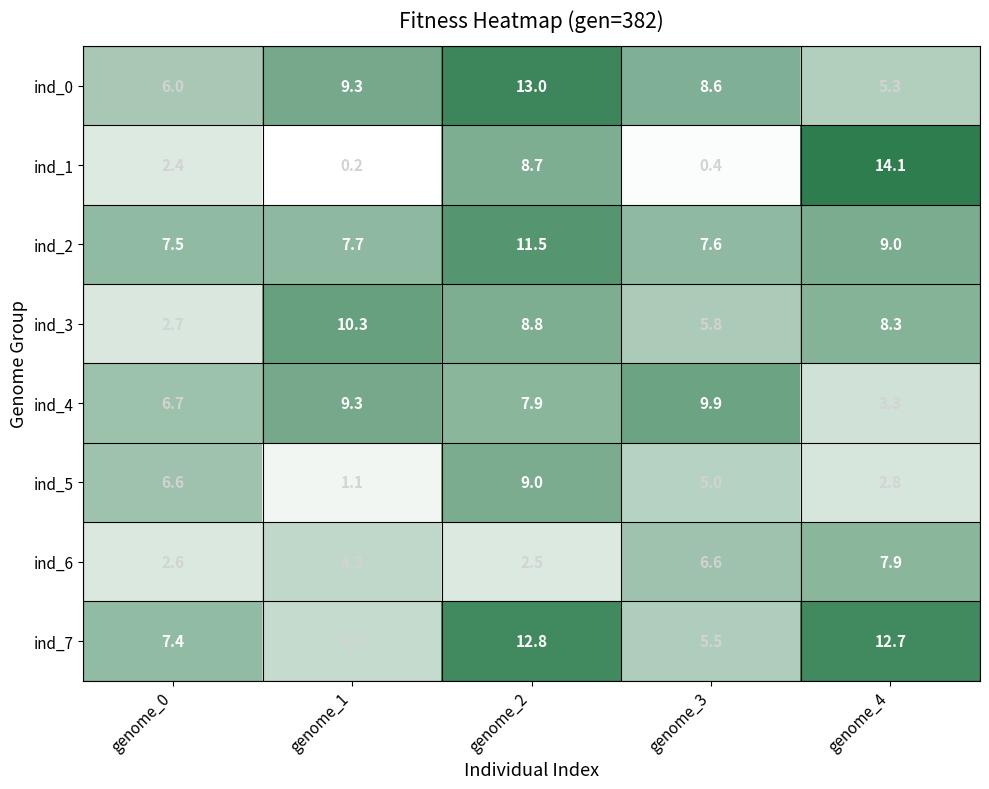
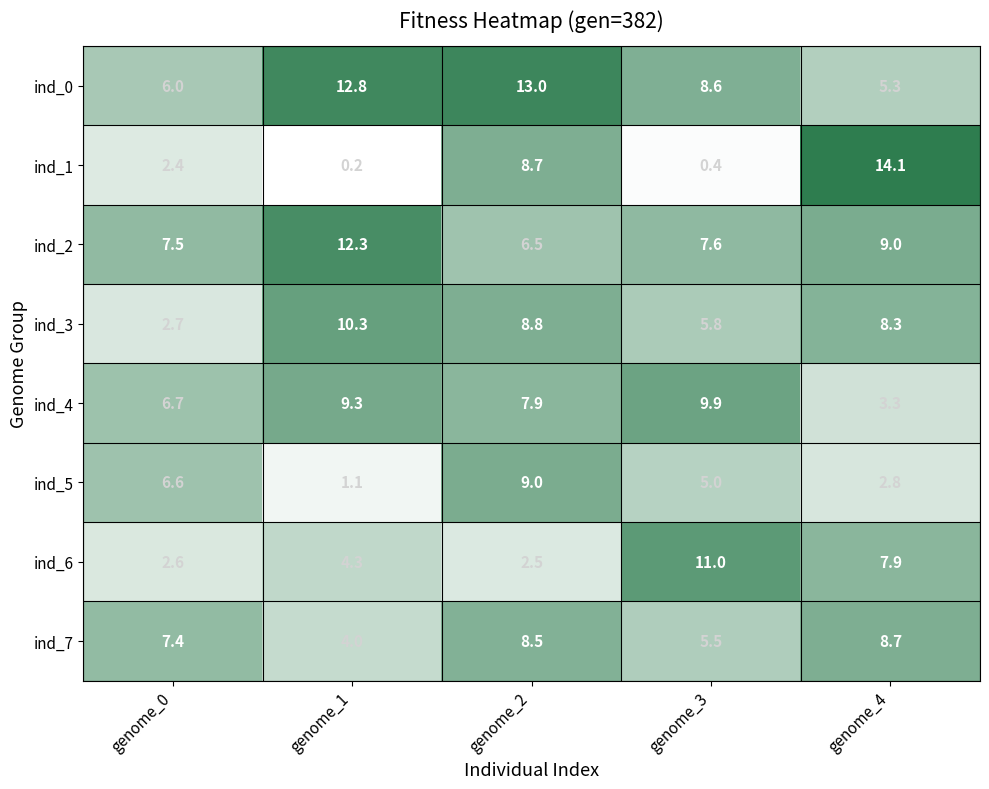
ind_0, genome_1: 9.3 -> 12.8
ind_2, genome_1: 7.7 -> 12.3
ind_2, genome_2: 11.5 -> 6.5
ind_6, genome_3: 6.6 -> 11.0
ind_7, genome_2: 12.8 -> 8.5
ind_7, genome_4: 12.7 -> 8.7
